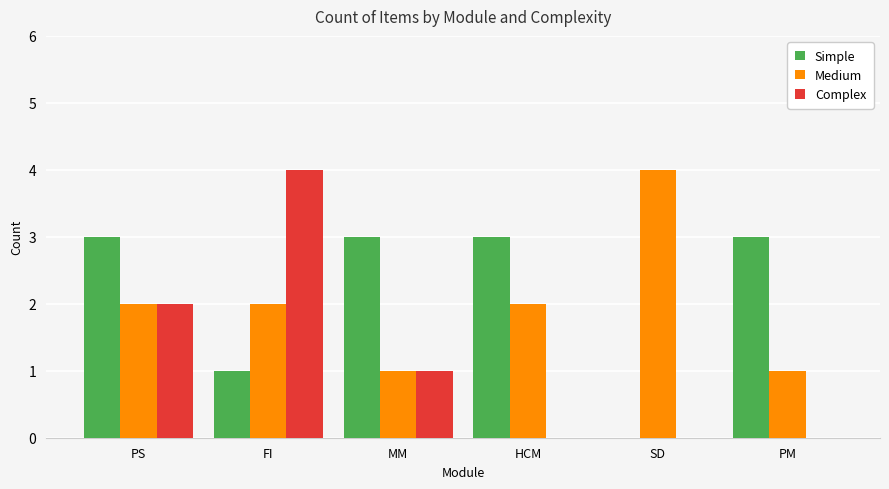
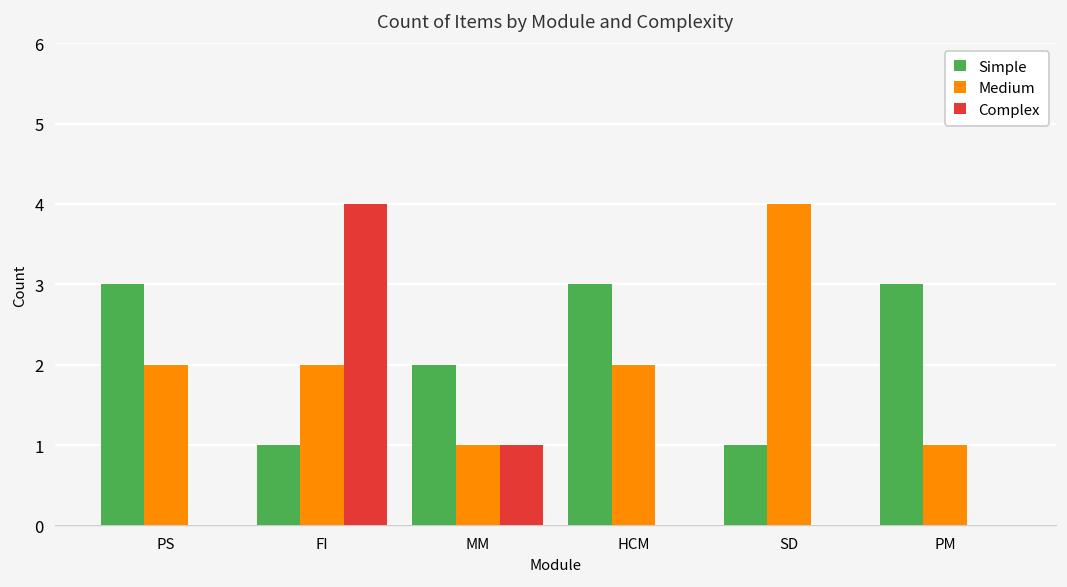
Complex, PS: 2 -> 0
Simple, MM: 3 -> 2
Simple, SD: 0 -> 1
